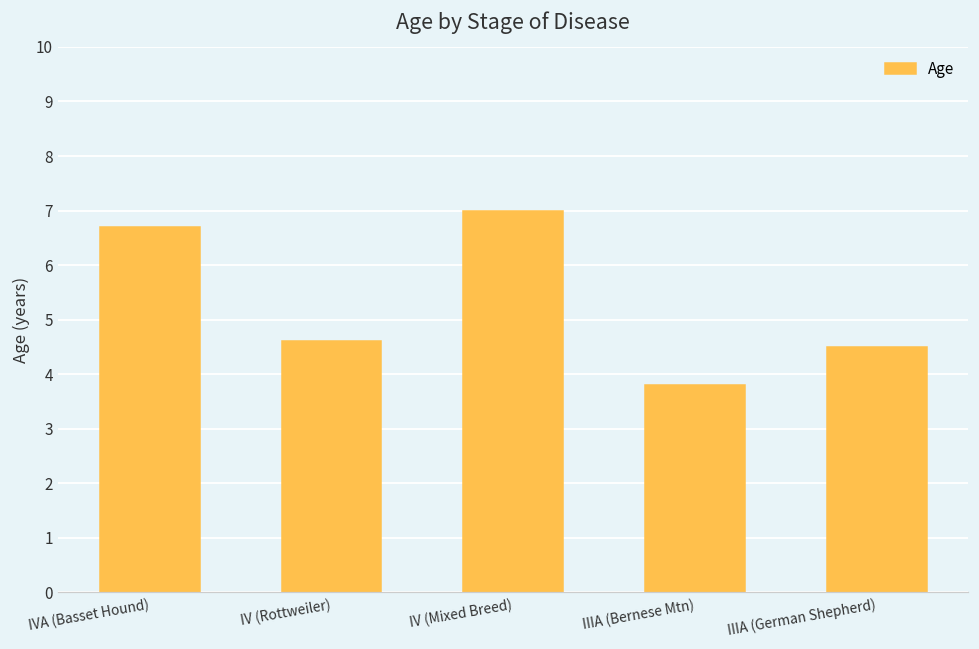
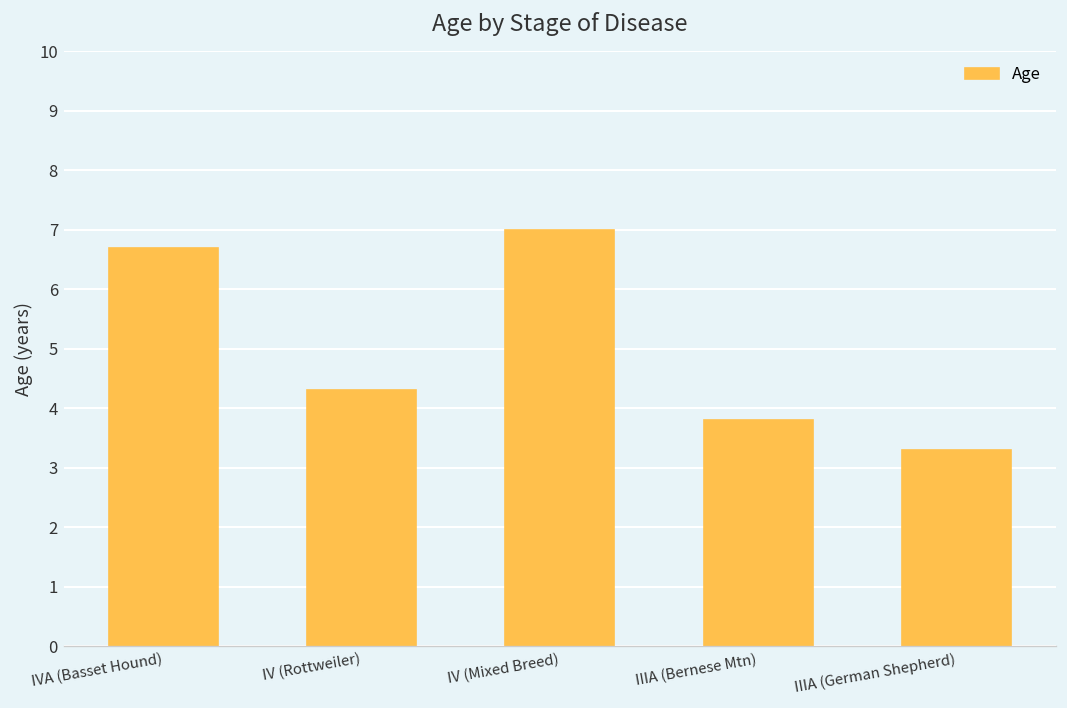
IV (Rottweiler): 4.6 -> 4.3
IIIA (German Shepherd): 4.5 -> 3.3
